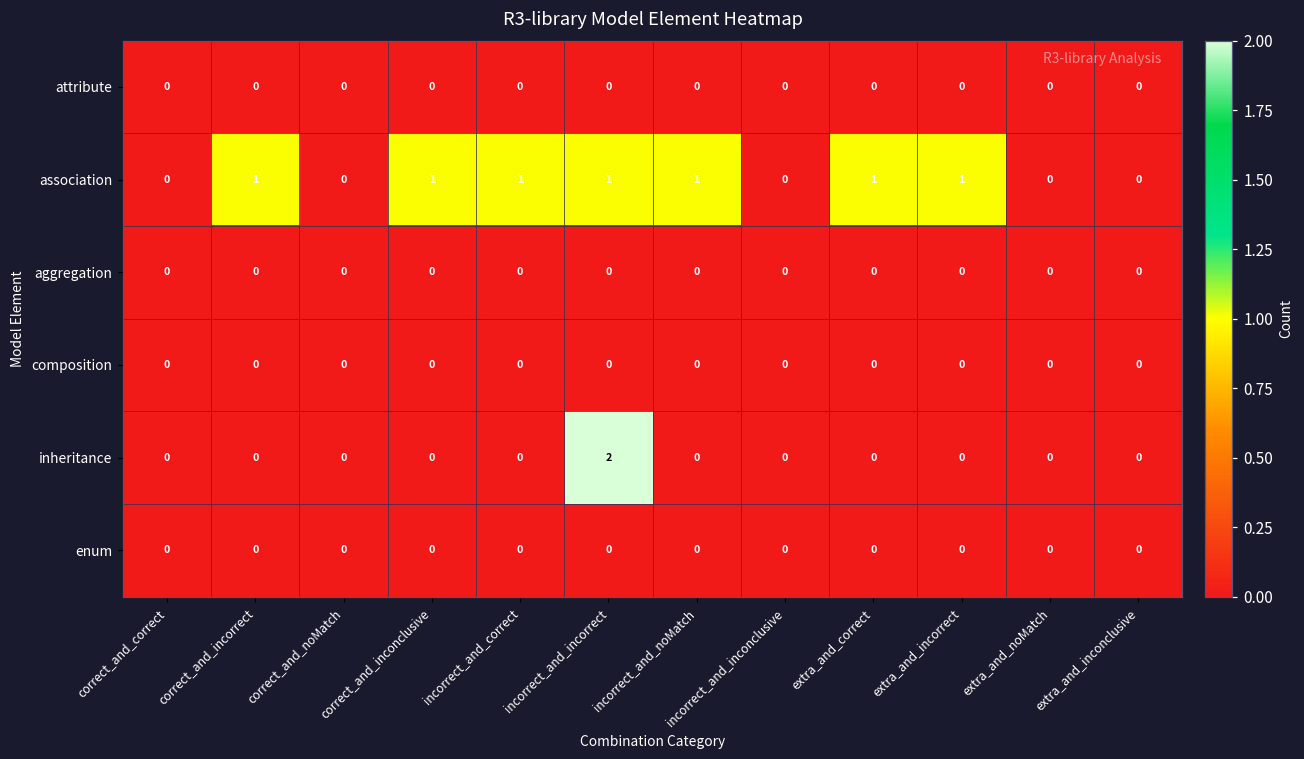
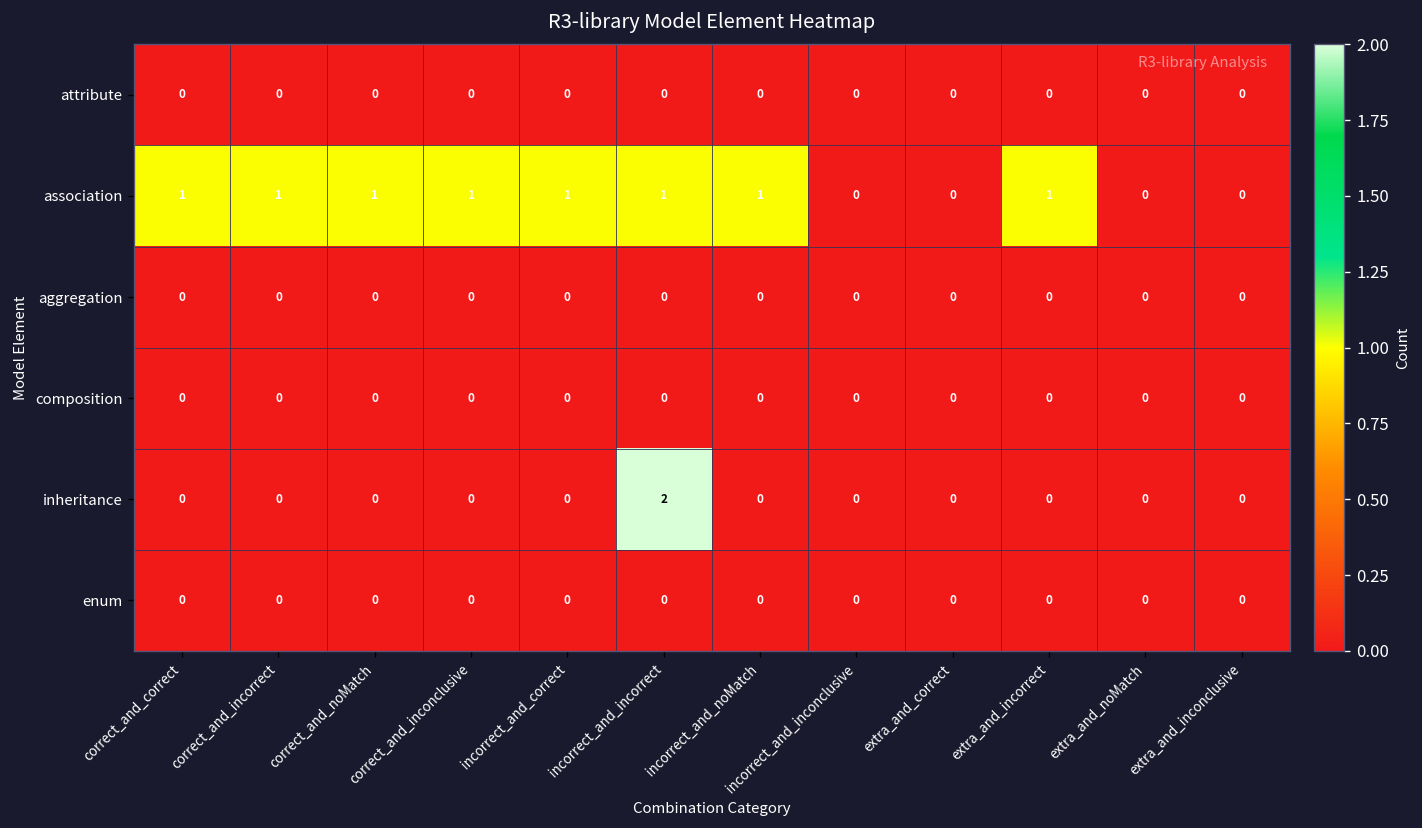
association, correct_and_correct: 0 -> 1
association, correct_and_noMatch: 0 -> 1
association, extra_and_correct: 1 -> 0
